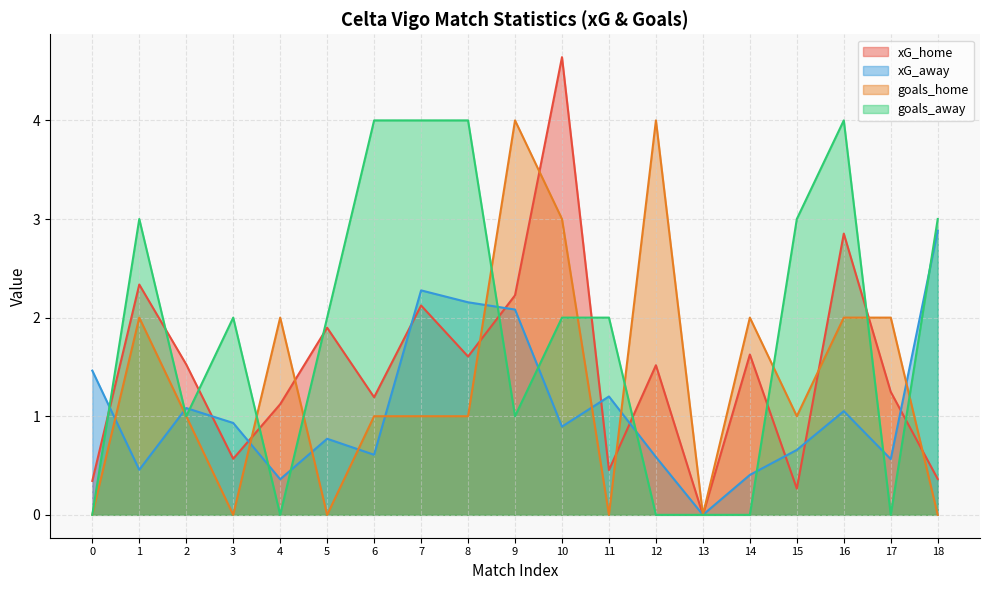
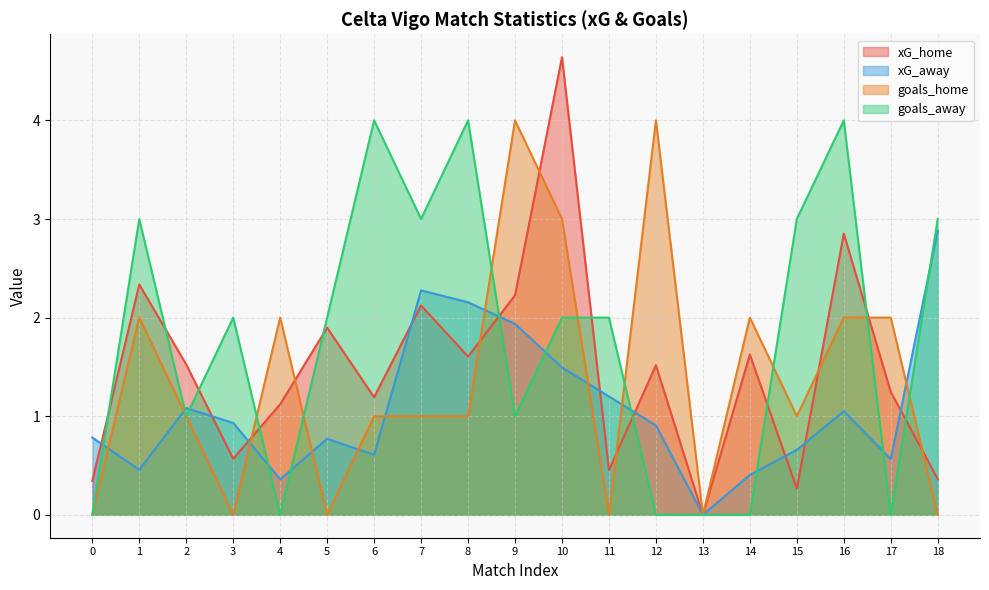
xG_away, 0: 1.5 -> 0.8
goals_away, 7: 4 -> 3
xG_away, 9: 2.1 -> 1.9
xG_away, 10: 0.9 -> 1.5
xG_away, 12: 0.6 -> 0.9
